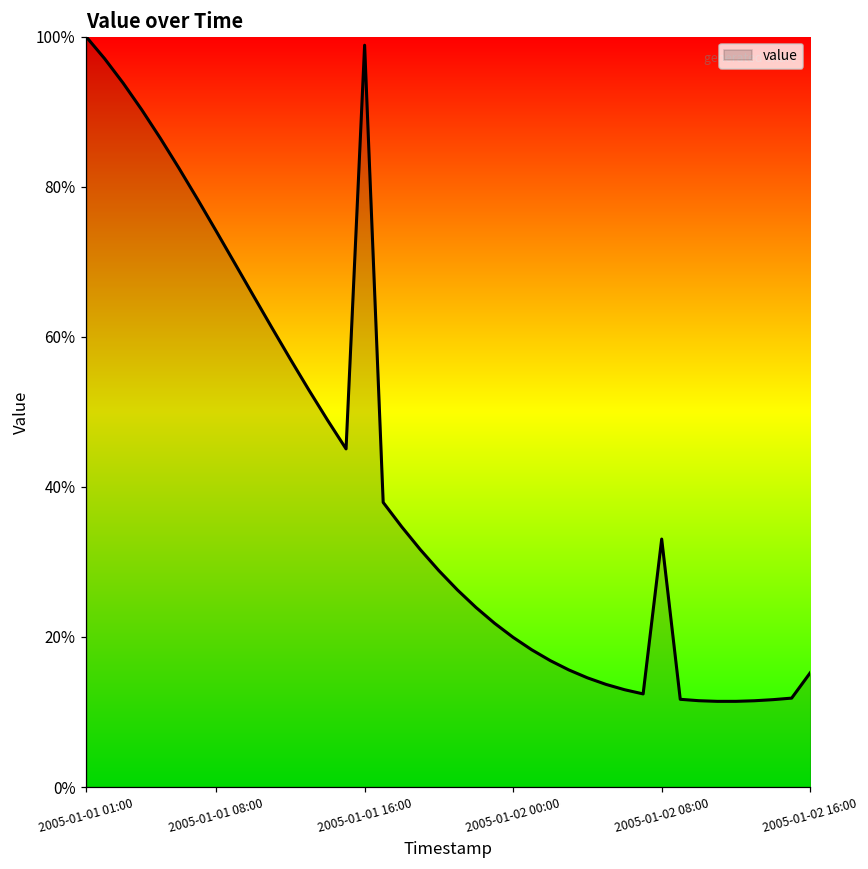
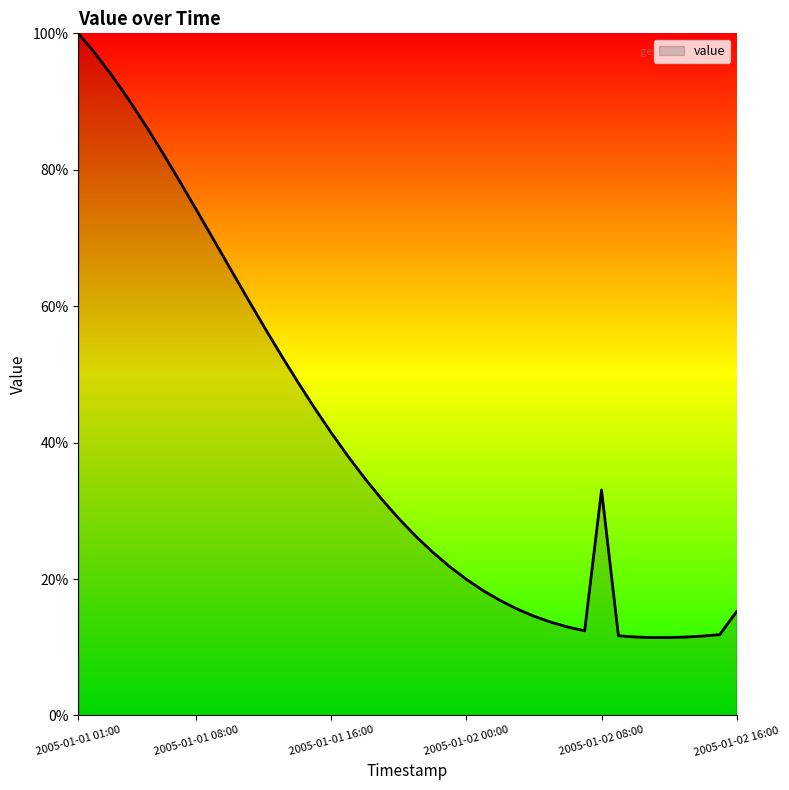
2005-01-01 16:00: 99% -> 41%
